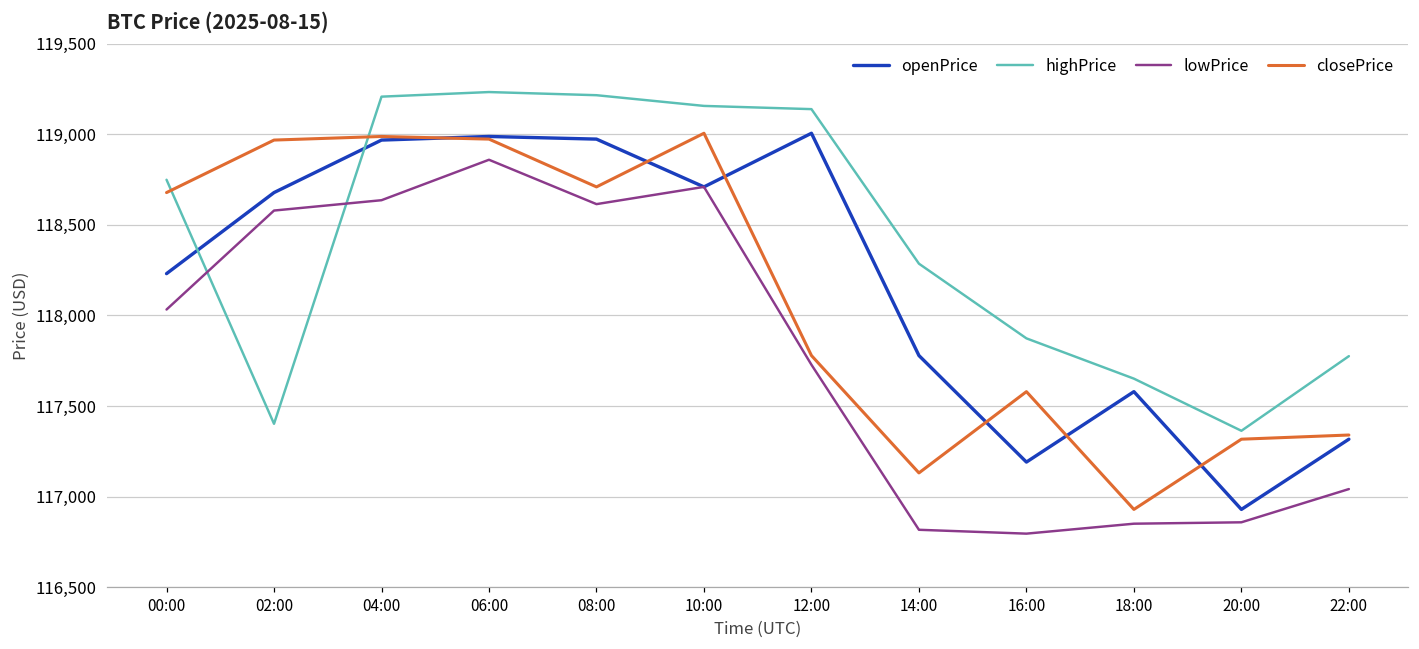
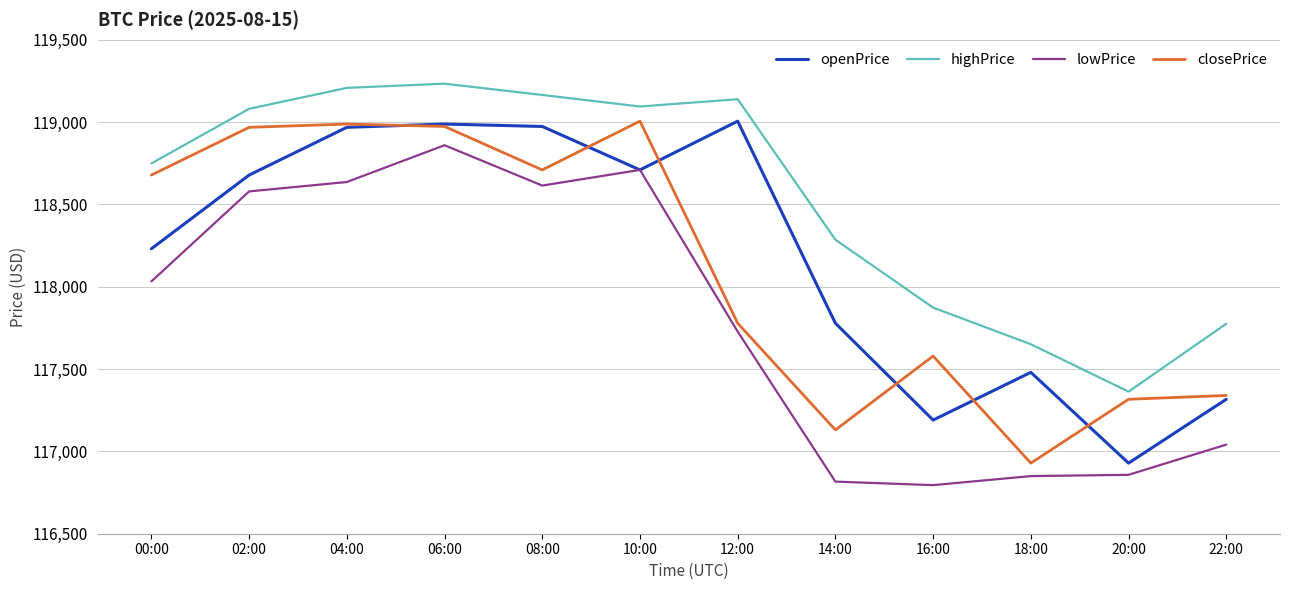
highPrice, 02:00: 117,400 -> 119,080
highPrice, 08:00: 119,220 -> 119,160
highPrice, 10:00: 119,160 -> 119,090
openPrice, 18:00: 117,580 -> 117,480
